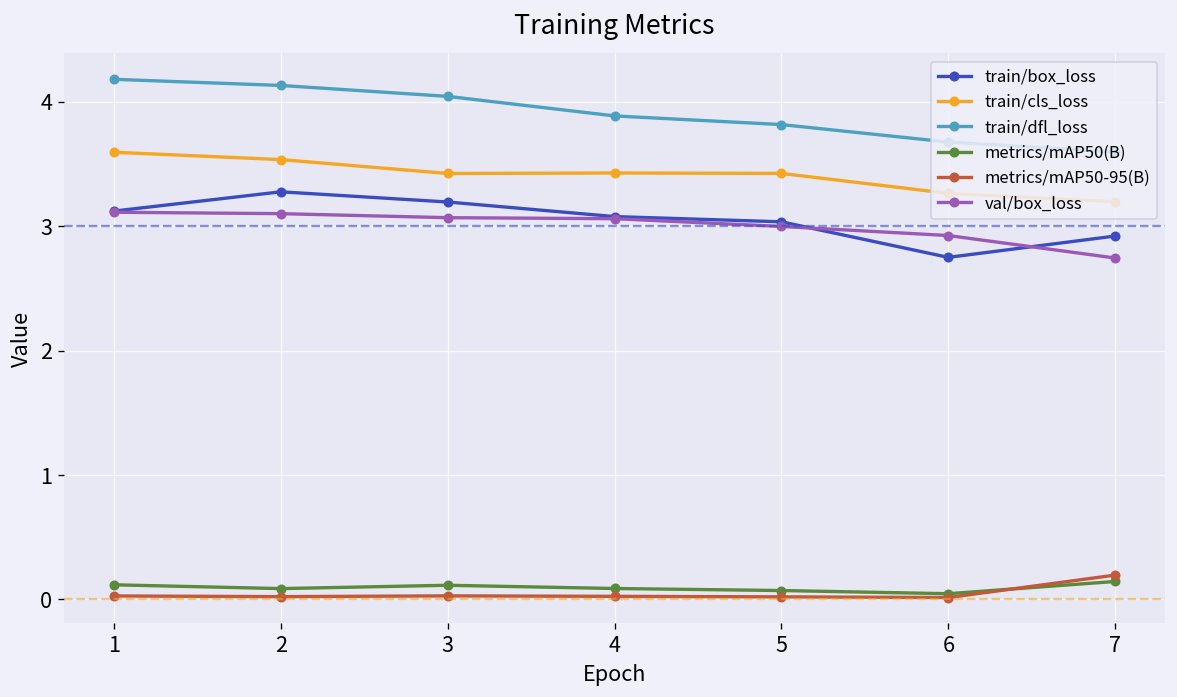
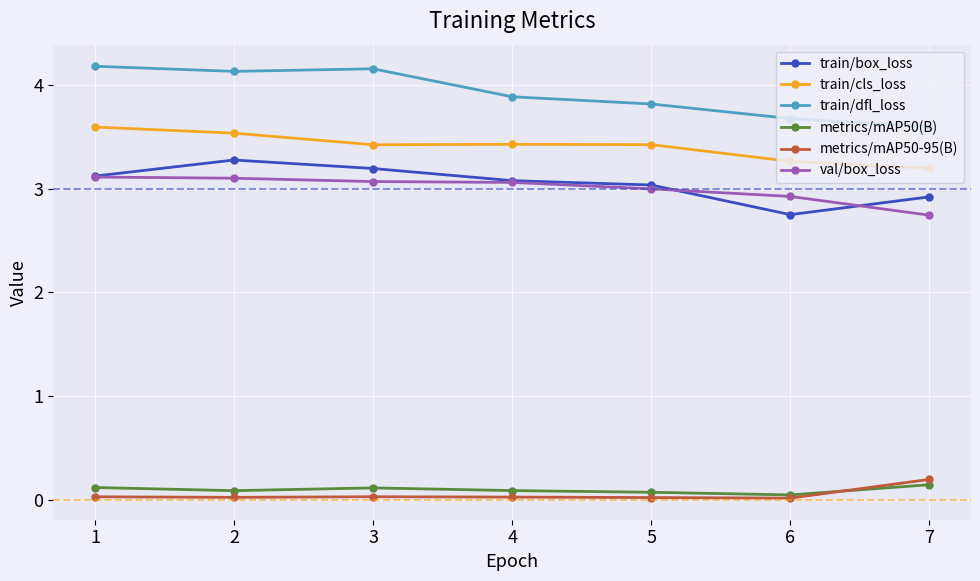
train/dfl_loss, 3: 4.04 -> 4.16
